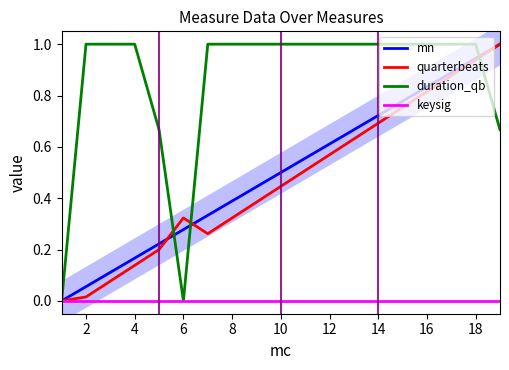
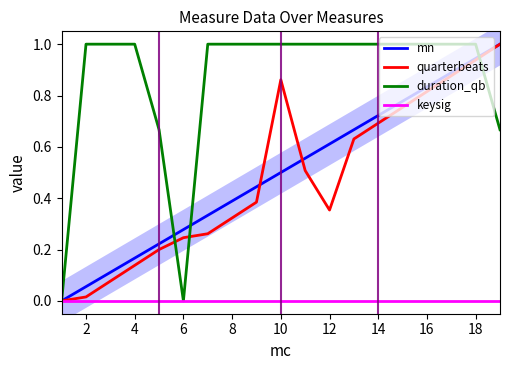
quarterbeats, 6: 0.32 -> 0.25
quarterbeats, 10: 0.45 -> 0.86
quarterbeats, 12: 0.57 -> 0.35
